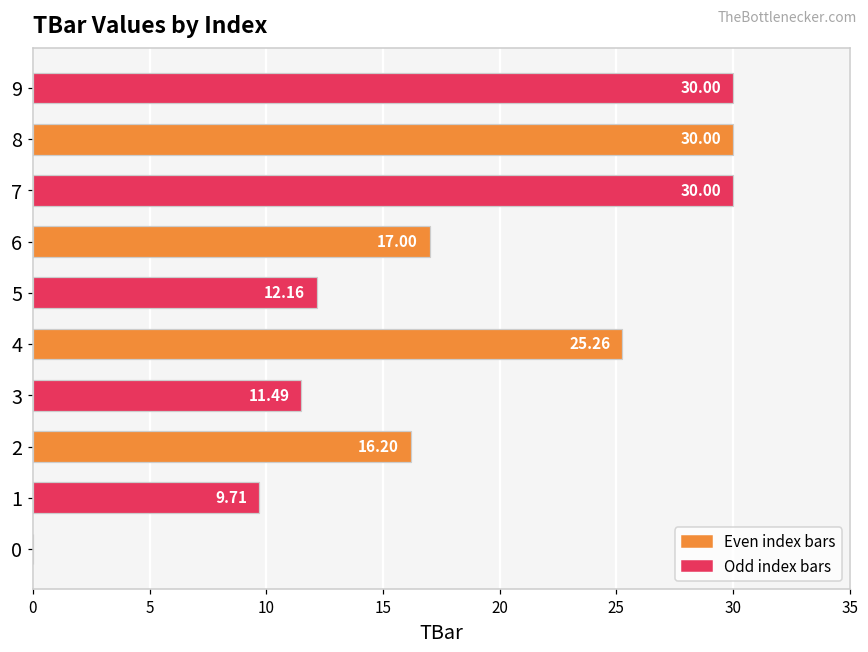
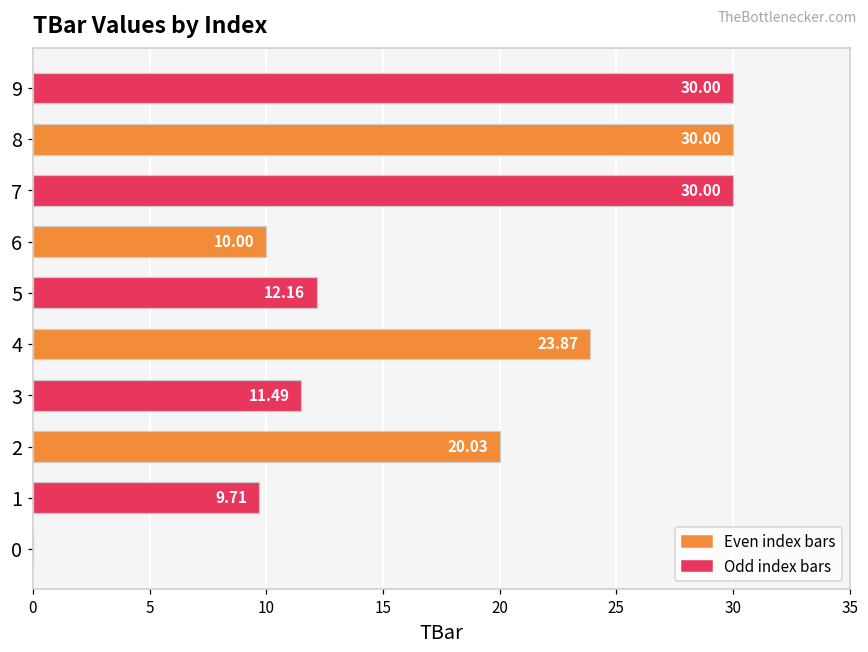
6: 17.00 -> 10.00
4: 25.26 -> 23.87
2: 16.20 -> 20.03
